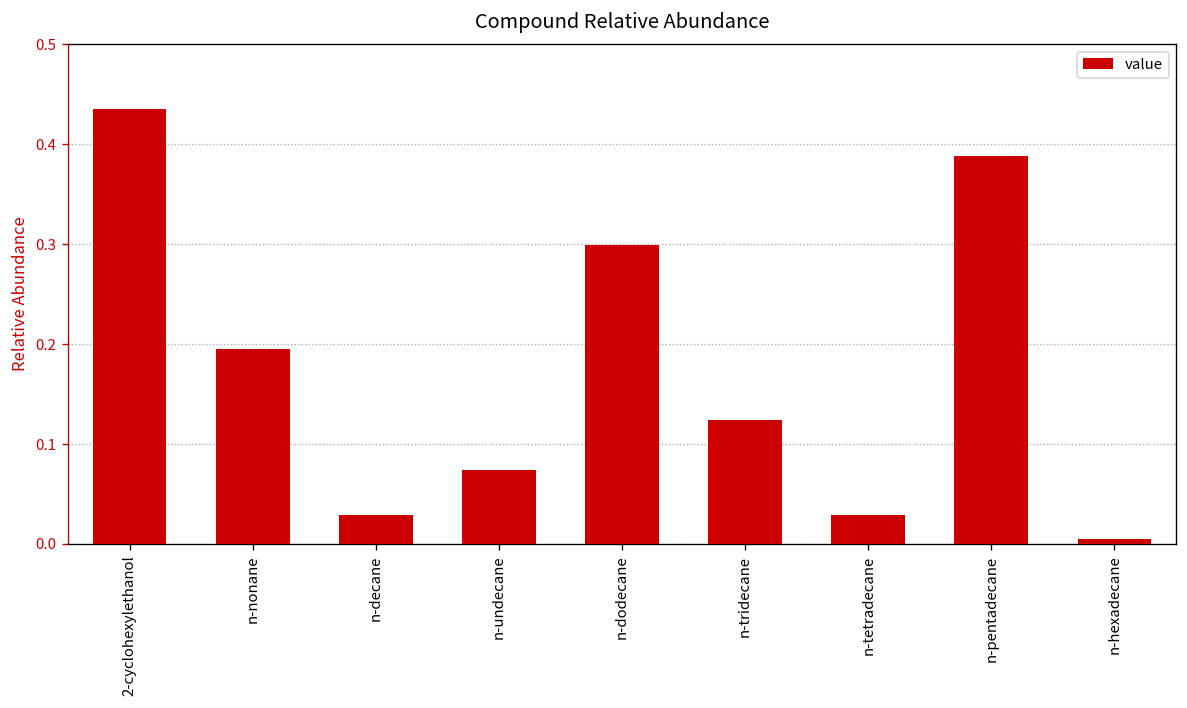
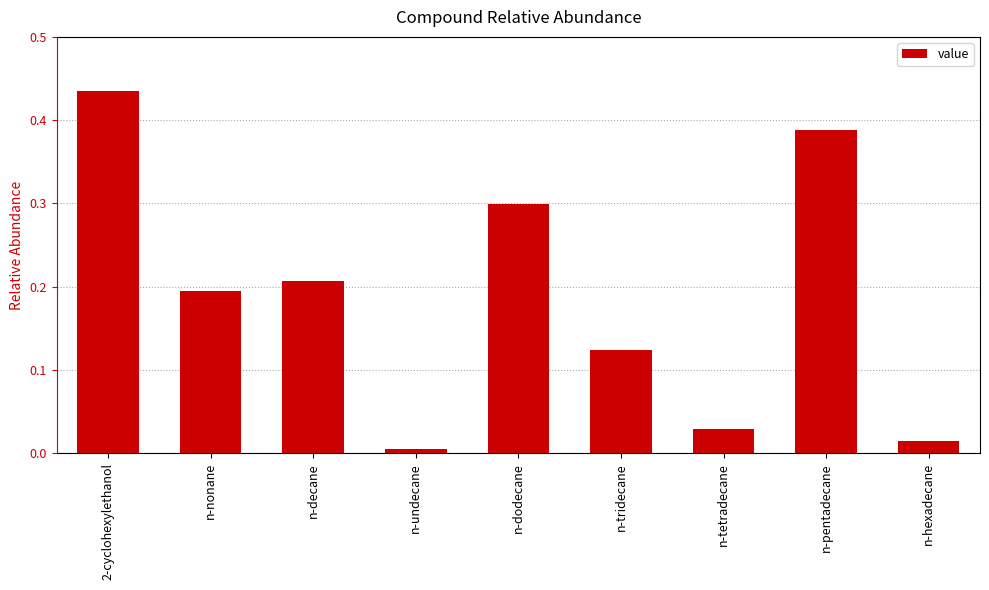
n-decane: 0.03 -> 0.21
n-undecane: 0.07 -> 0.00
n-hexadecane: 0.00 -> 0.01
